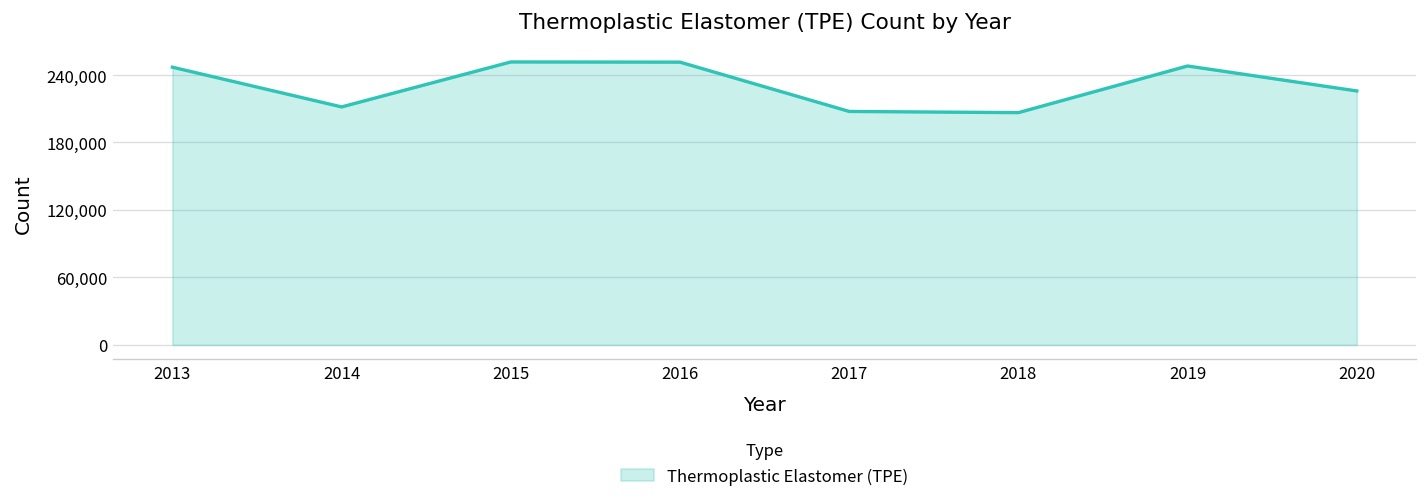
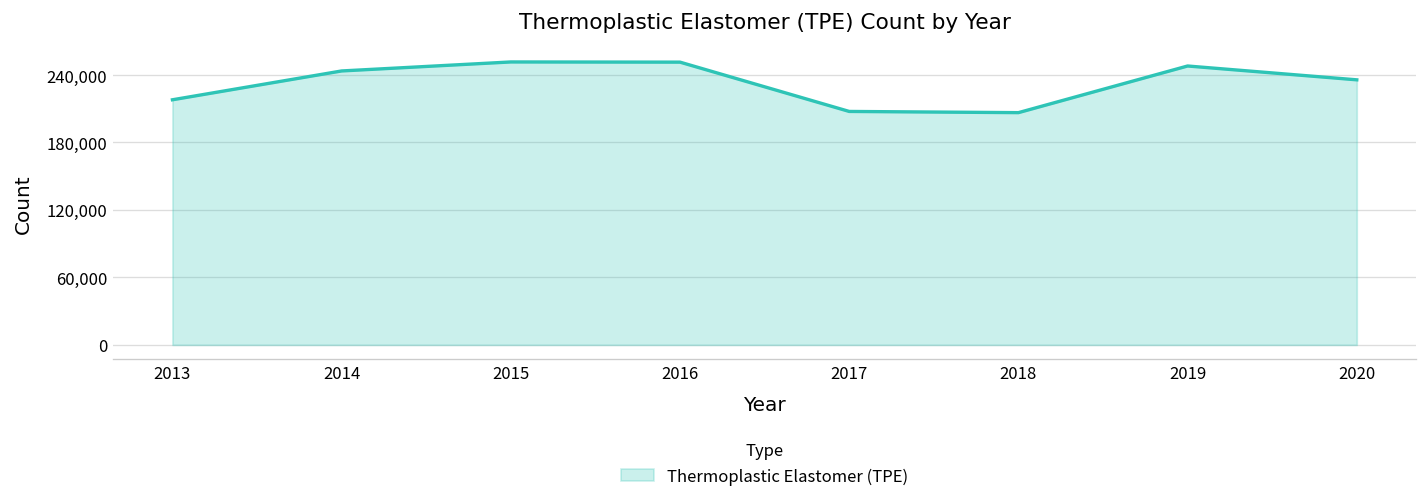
2013: 250,000 -> 220,000
2014: 210,000 -> 240,000
2020: 230,000 -> 240,000
